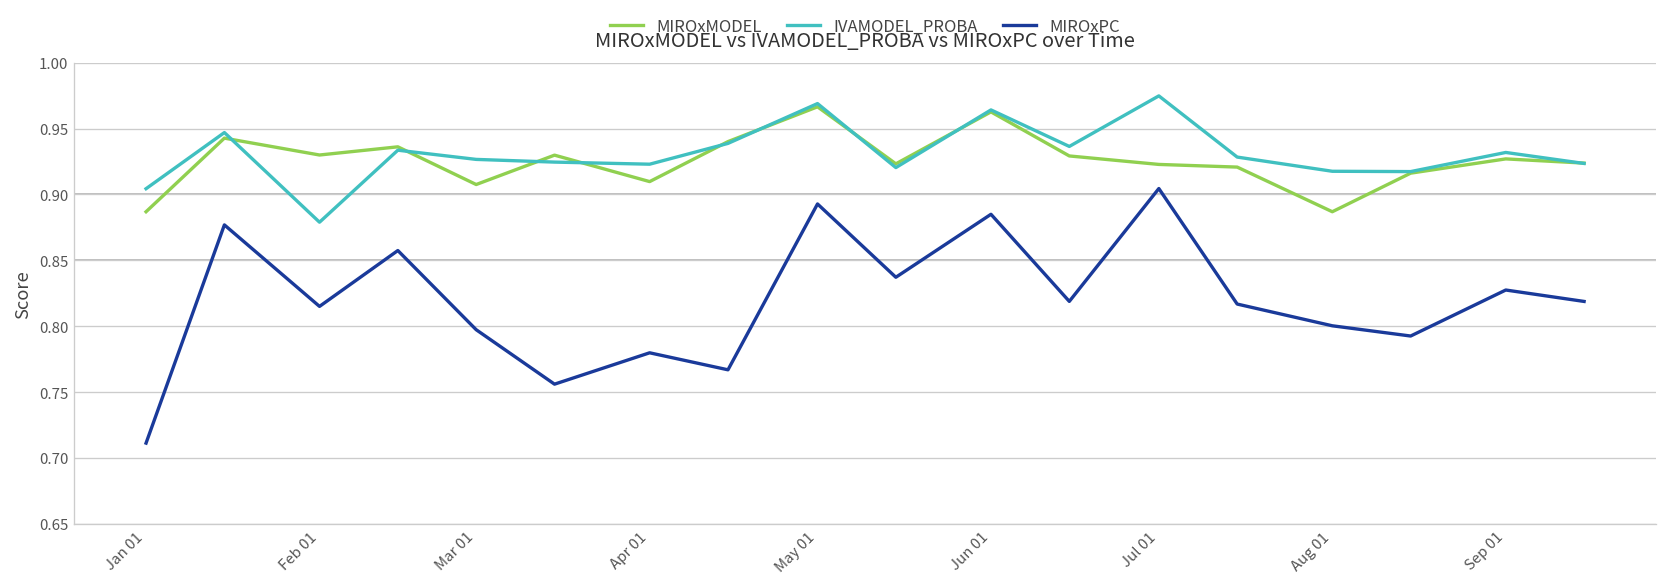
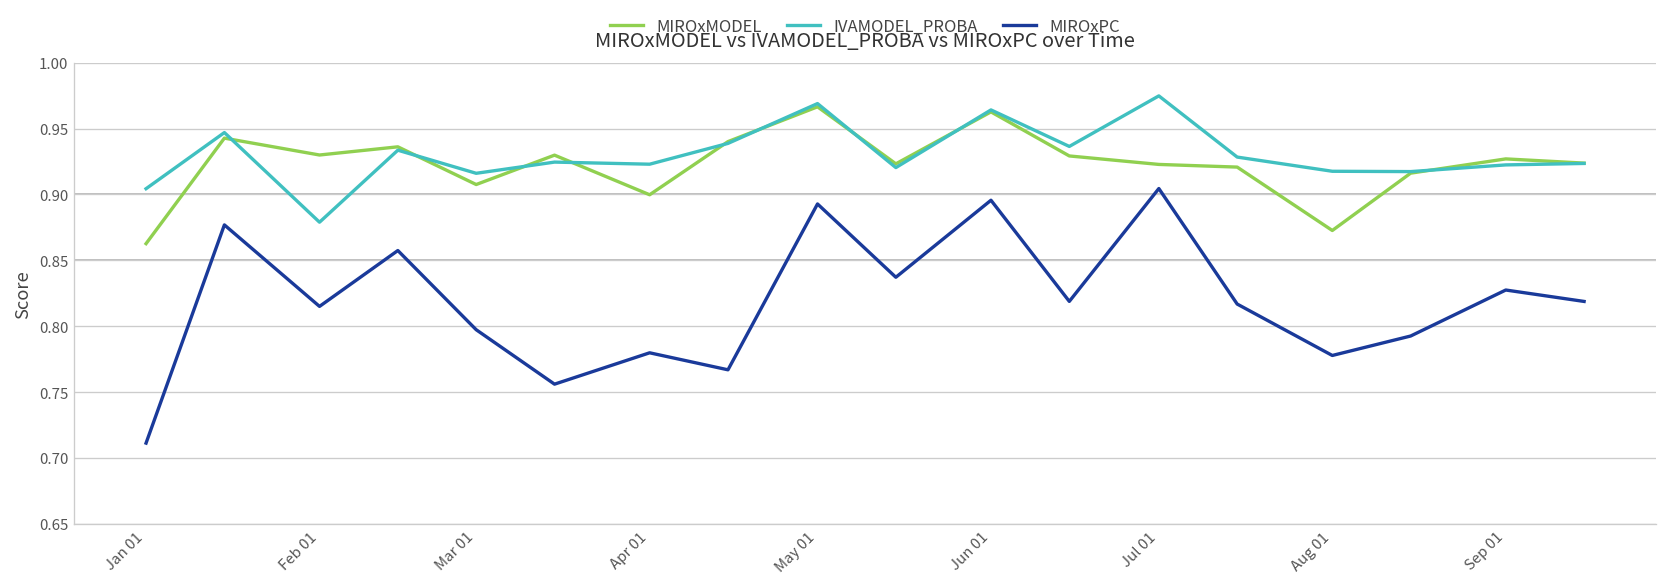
MIROxMODEL, Jan 01: 0.887 -> 0.863
IVAMODEL_PROBA, Mar 01: 0.927 -> 0.916
MIROxMODEL, Apr 01: 0.910 -> 0.900
MIROxPC, Jun 01: 0.885 -> 0.896
MIROxMODEL, Aug 01: 0.887 -> 0.873
MIROxPC, Aug 01: 0.800 -> 0.778
IVAMODEL_PROBA, Sep 01: 0.932 -> 0.922
